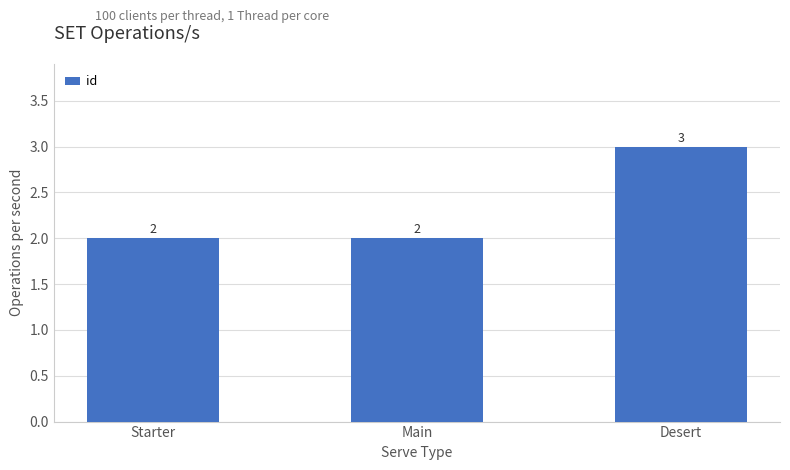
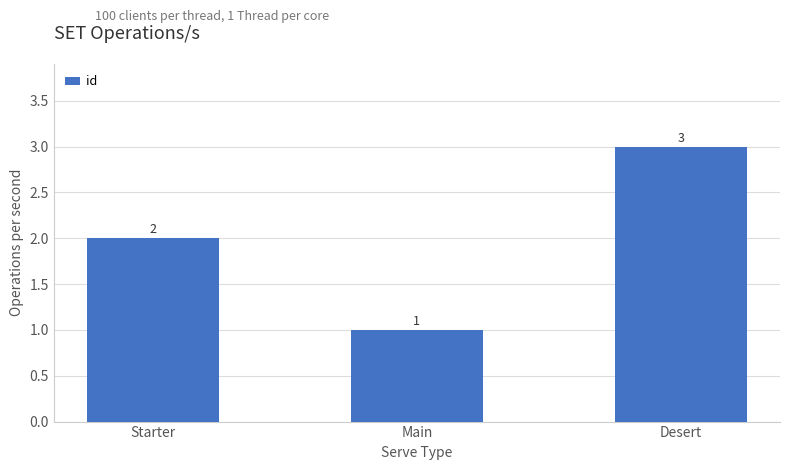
Main: 2 -> 1
